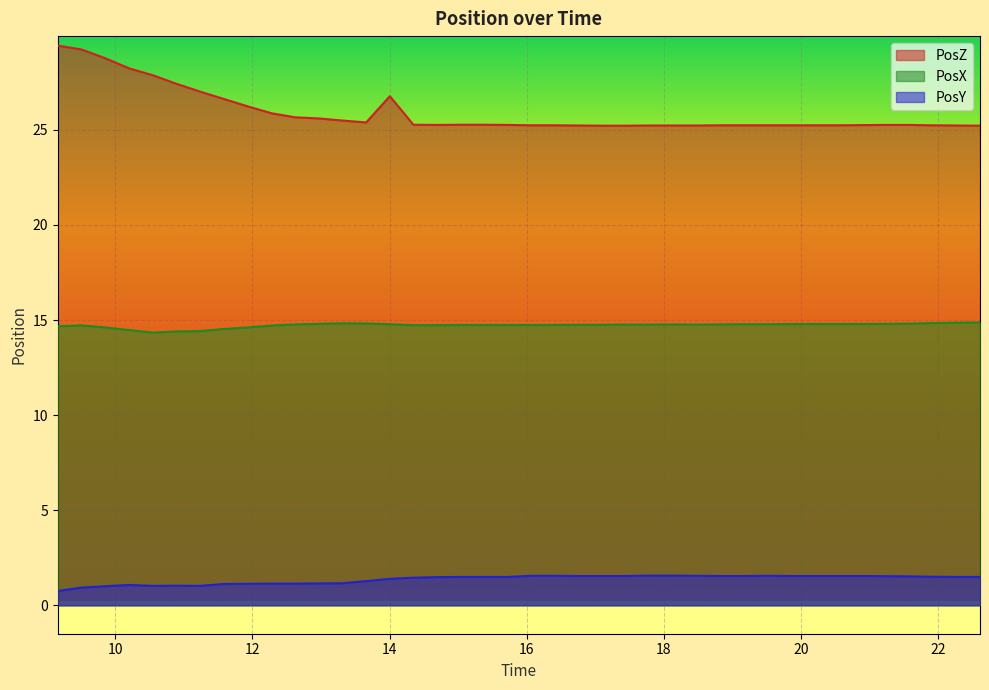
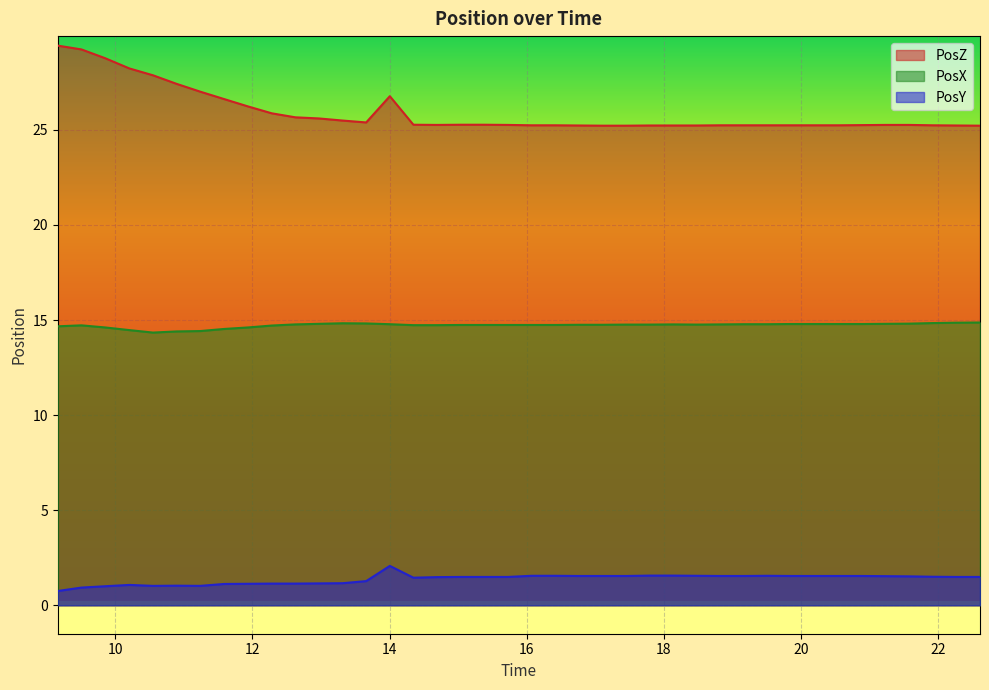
PosY, 14: 1.4 -> 2.1
